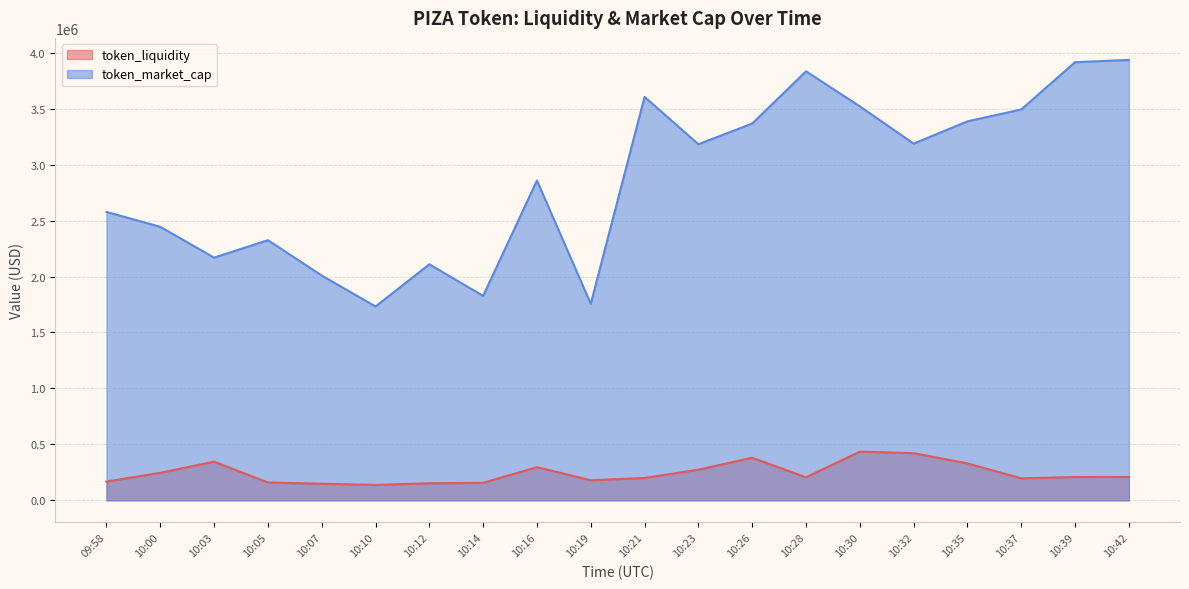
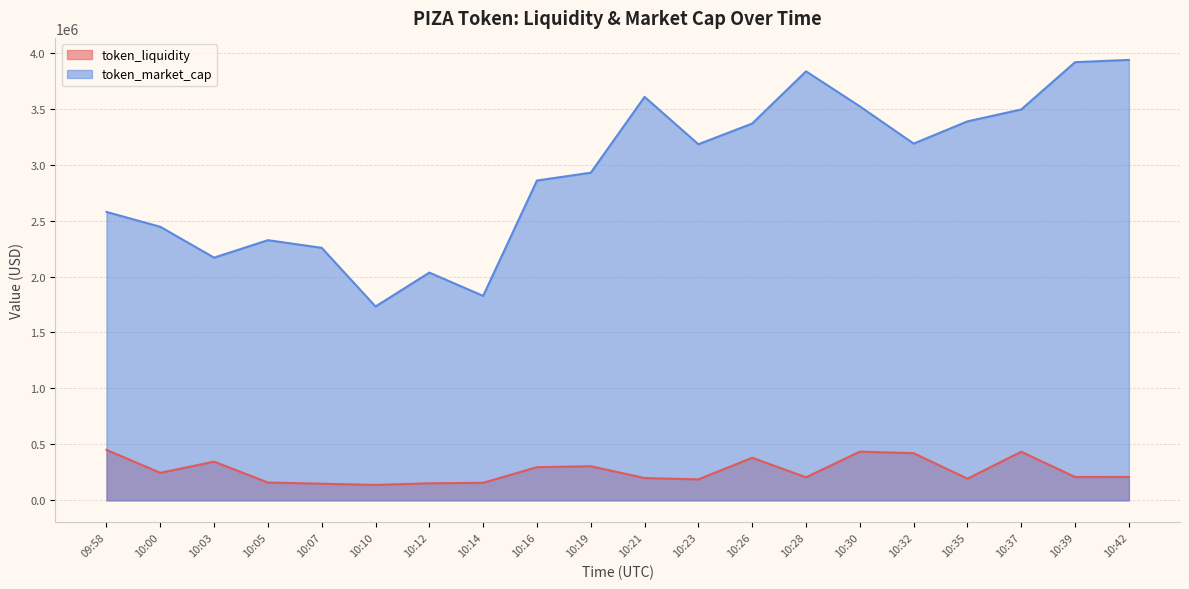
token_liquidity, 09:58: 170000 -> 450000
token_market_cap, 10:07: 2010000 -> 2260000
token_market_cap, 10:12: 2110000 -> 2040000
token_liquidity, 10:19: 180000 -> 300000
token_market_cap, 10:19: 1760000 -> 2930000
token_liquidity, 10:23: 270000 -> 190000
token_liquidity, 10:35: 330000 -> 190000
token_liquidity, 10:37: 200000 -> 430000
